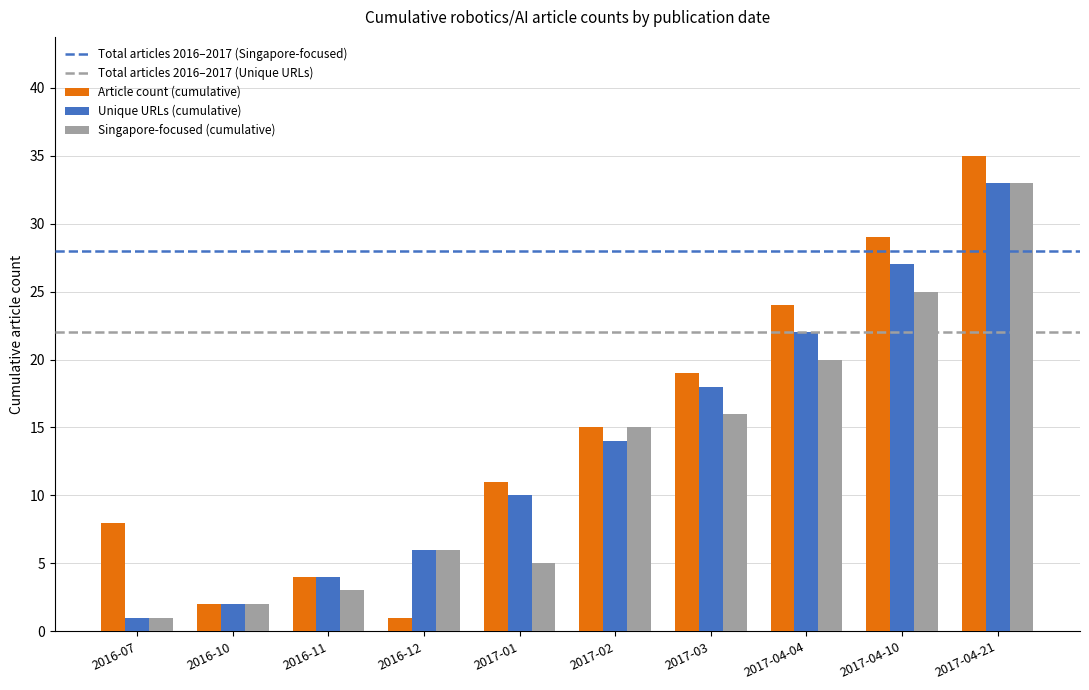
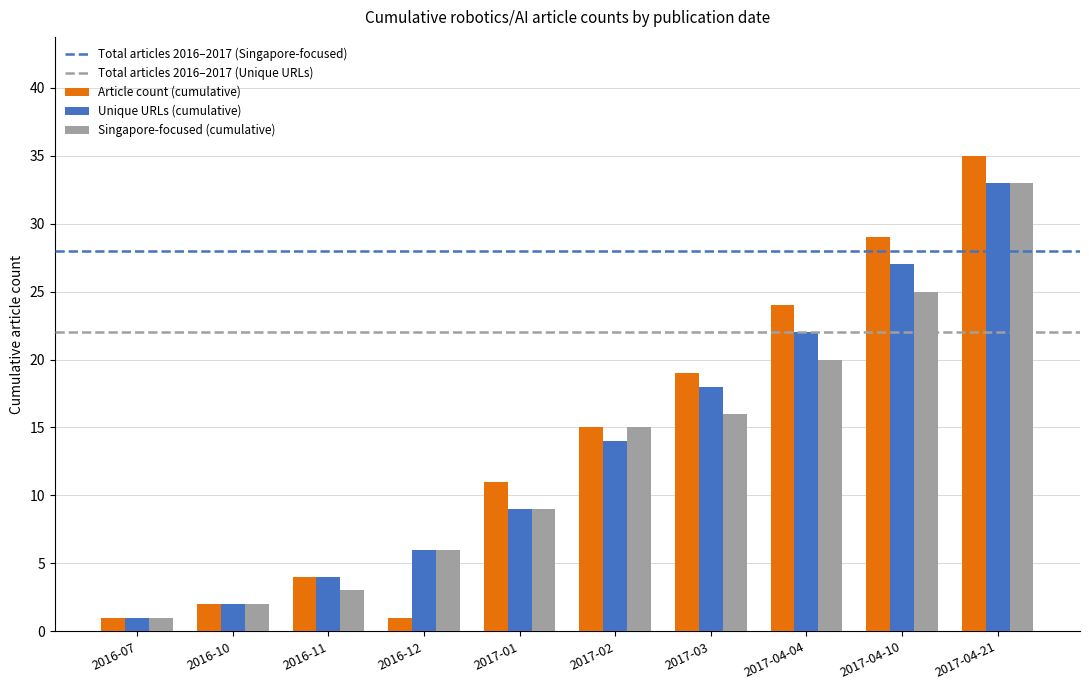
Article count (cumulative), 2016-07: 8 -> 1
Unique URLs (cumulative), 2017-01: 10 -> 9
Singapore-focused (cumulative), 2017-01: 5 -> 9
